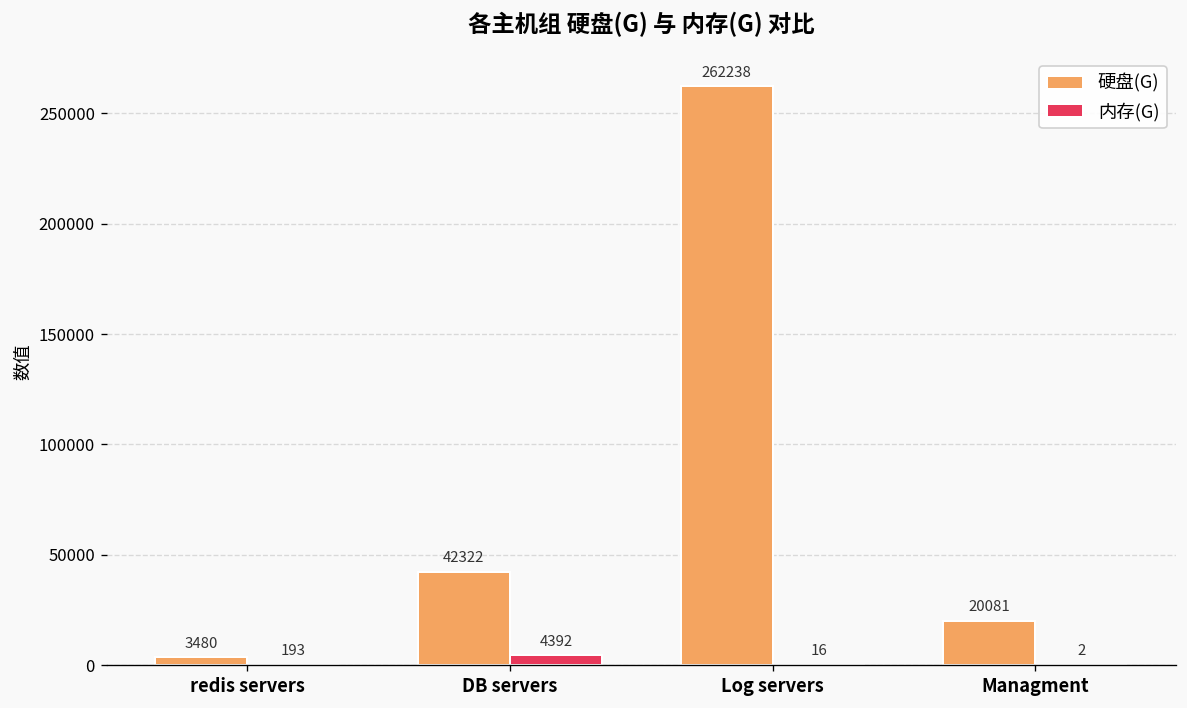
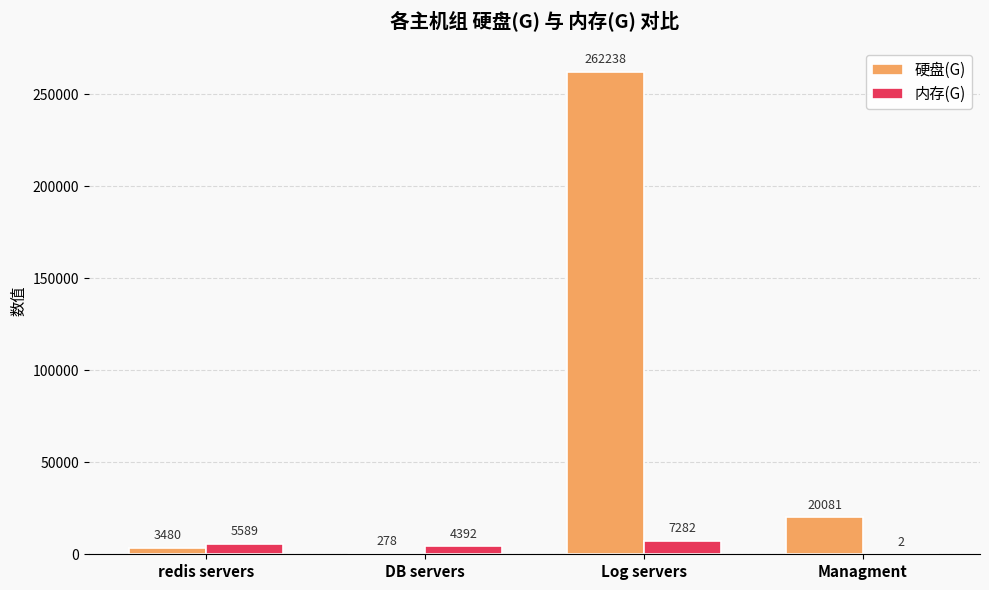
内存(G), redis servers: 193 -> 5589
硬盘(G), DB servers: 42322 -> 278
内存(G), Log servers: 16 -> 7282
